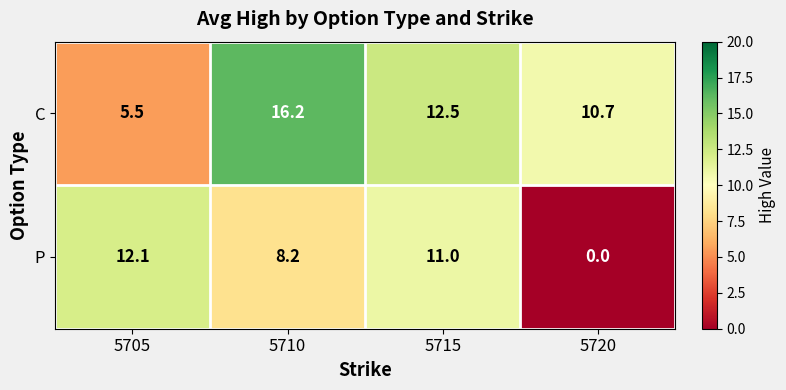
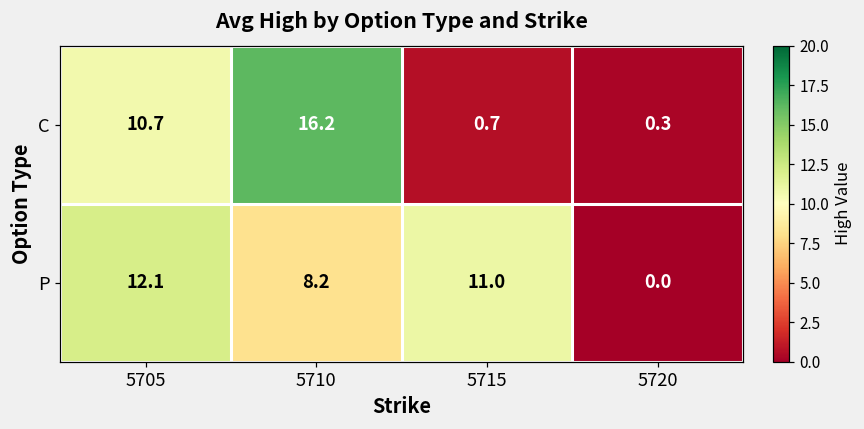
C, 5705: 5.5 -> 10.7
C, 5715: 12.5 -> 0.7
C, 5720: 10.7 -> 0.3
